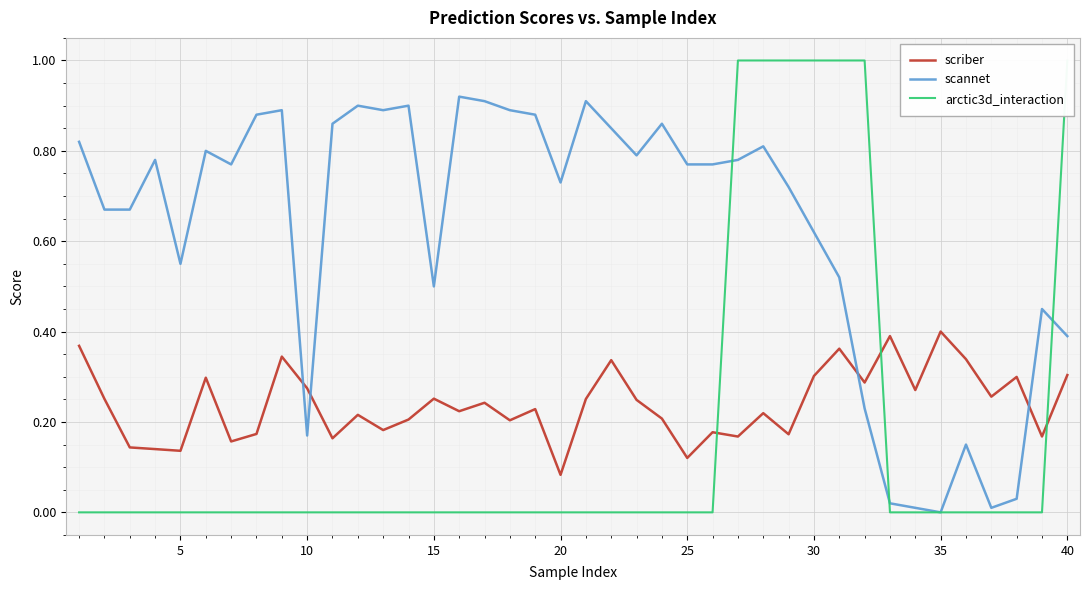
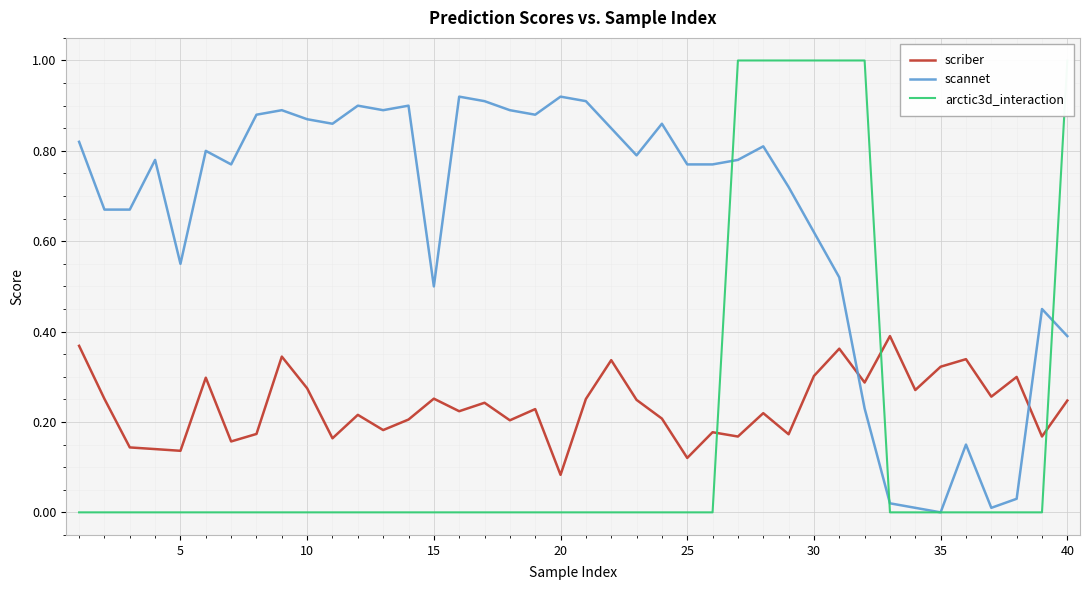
scannet, 10: 0.17 -> 0.87
scannet, 20: 0.73 -> 0.92
scriber, 35: 0.40 -> 0.32
scriber, 40: 0.30 -> 0.25
